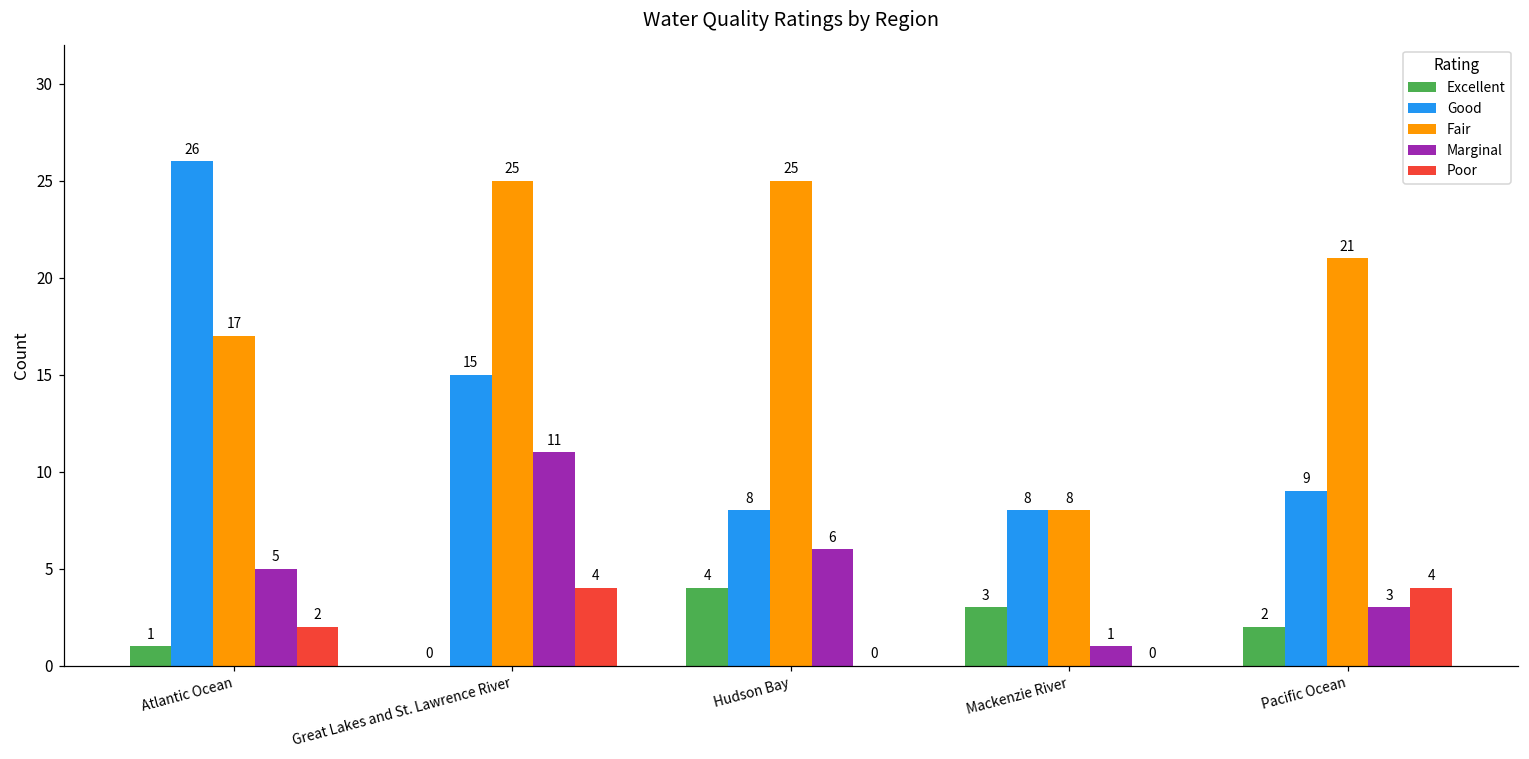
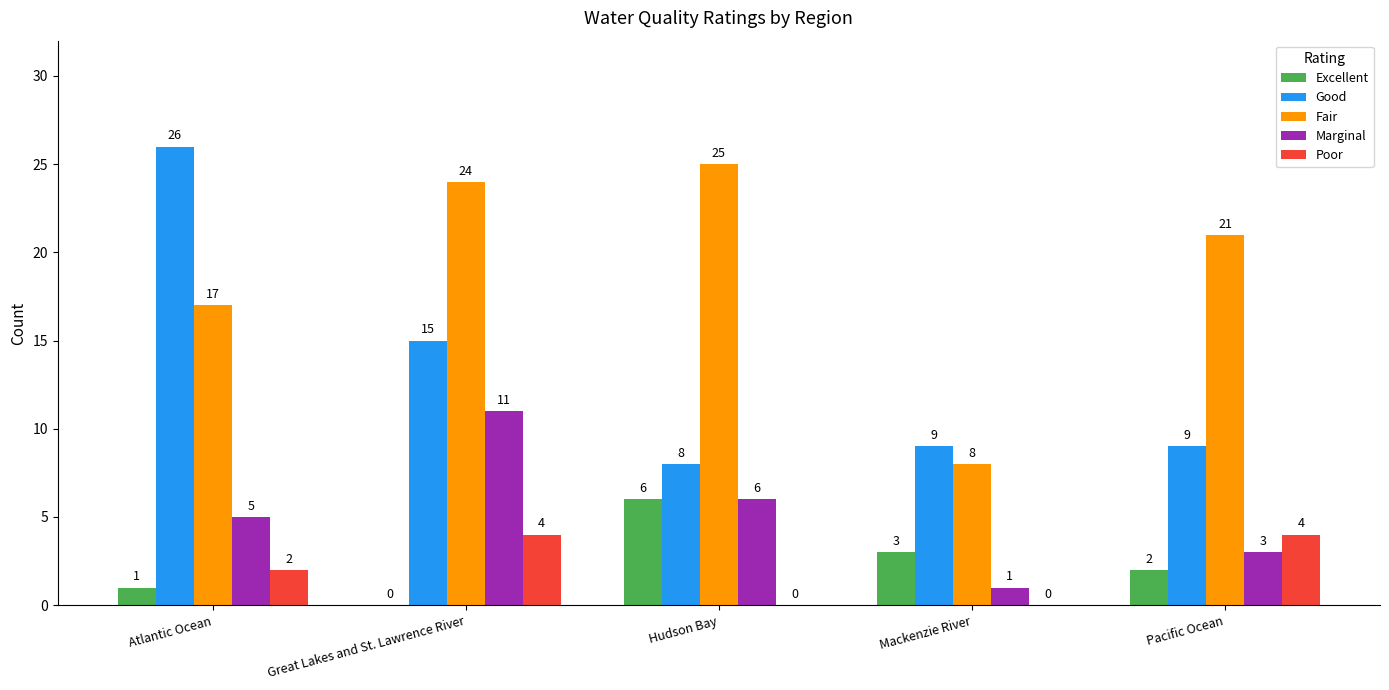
Fair, Great Lakes and St. Lawrence River: 25 -> 24
Excellent, Hudson Bay: 4 -> 6
Good, Mackenzie River: 8 -> 9
